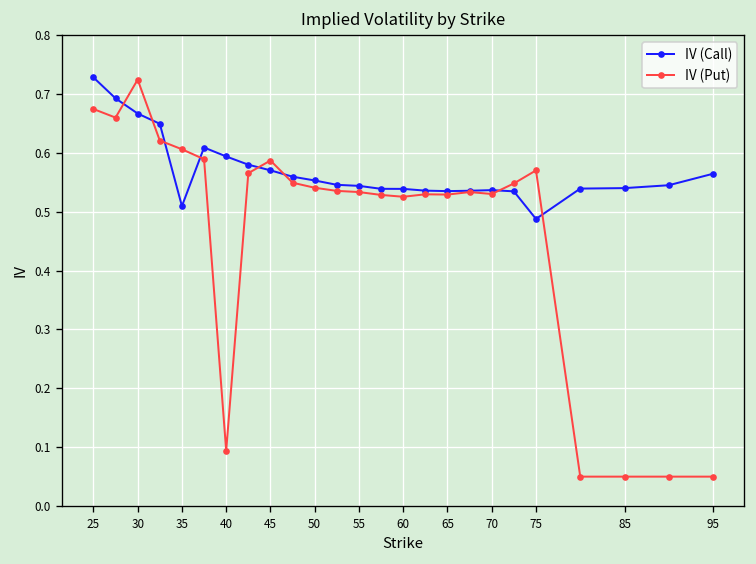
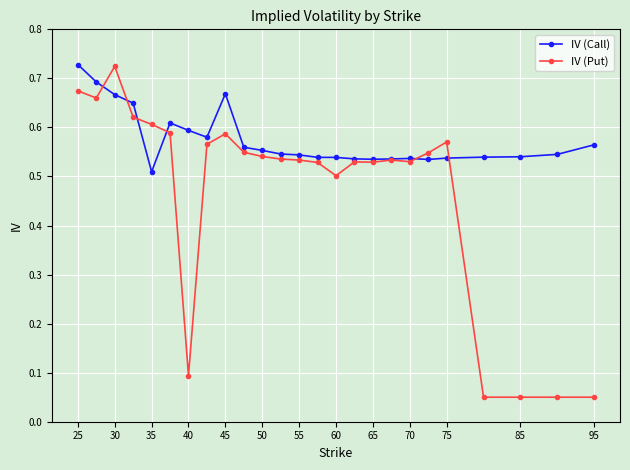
IV (Call), 45: 0.57 -> 0.67
IV (Put), 60: 0.53 -> 0.50
IV (Call), 75: 0.49 -> 0.54
